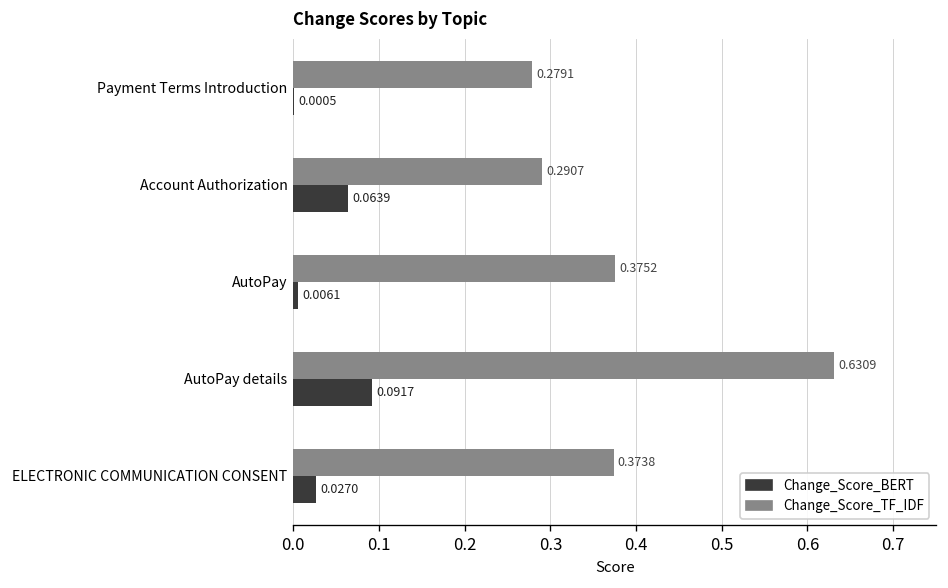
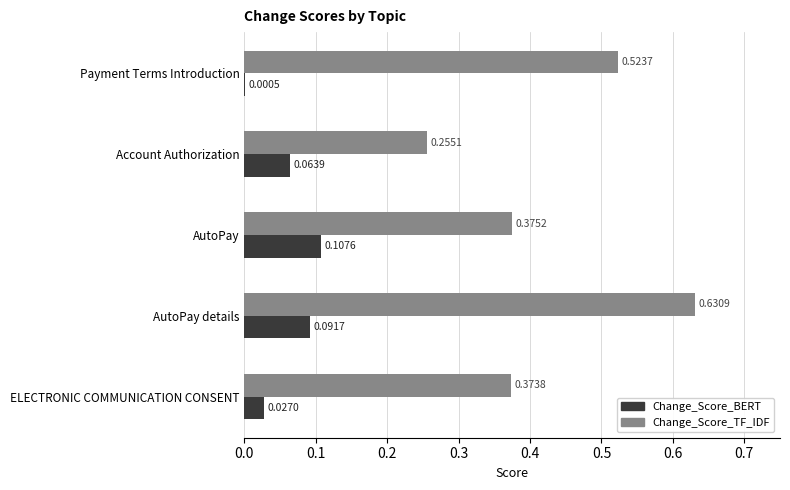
Change_Score_TF_IDF, Payment Terms Introduction: 0.2791 -> 0.5237
Change_Score_TF_IDF, Account Authorization: 0.2907 -> 0.2551
Change_Score_BERT, AutoPay: 0.0061 -> 0.1076
